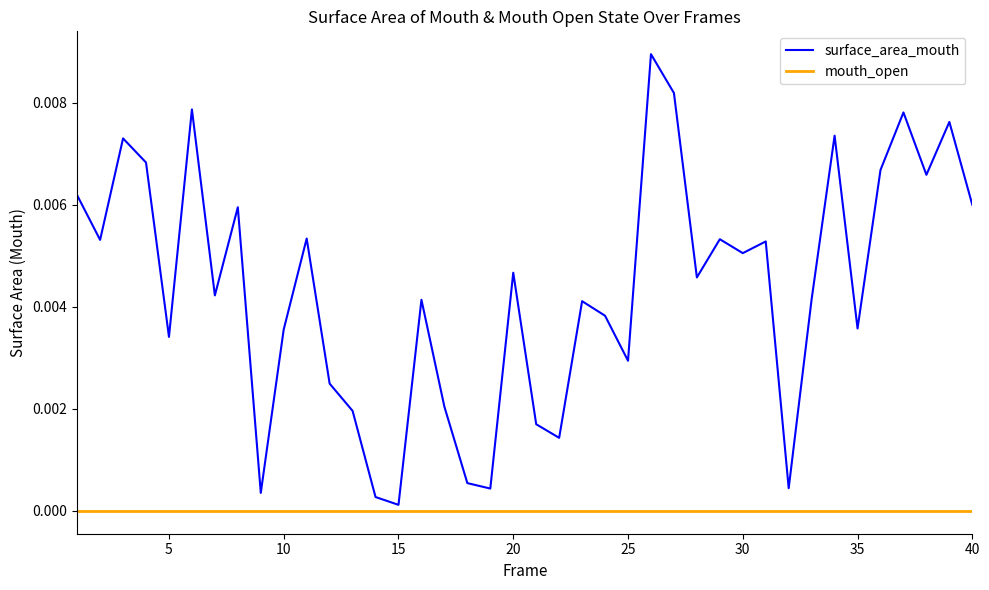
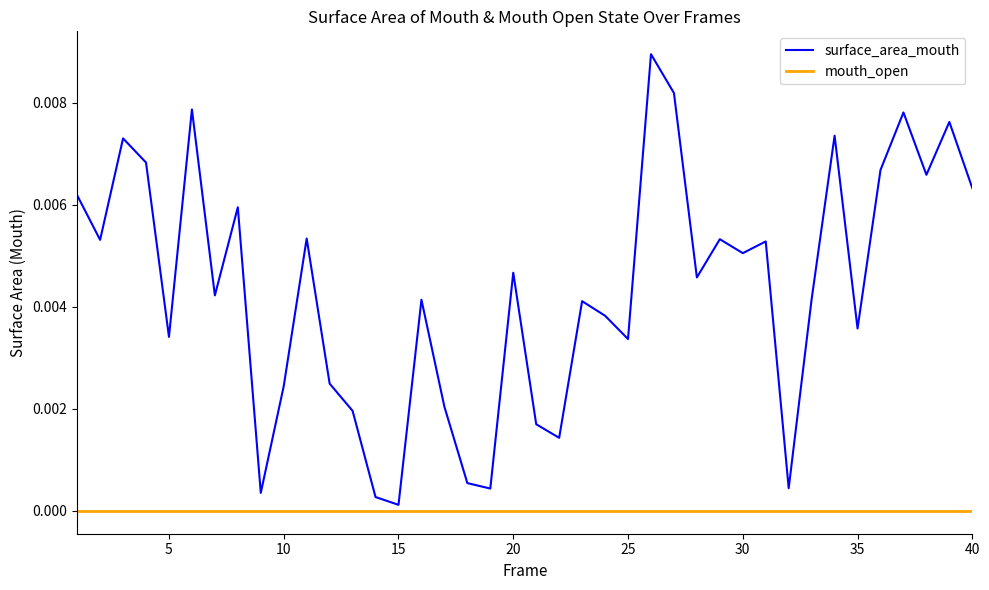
surface_area_mouth, 10: 0.0036 -> 0.0024
surface_area_mouth, 25: 0.0029 -> 0.0034
surface_area_mouth, 40: 0.0060 -> 0.0063
